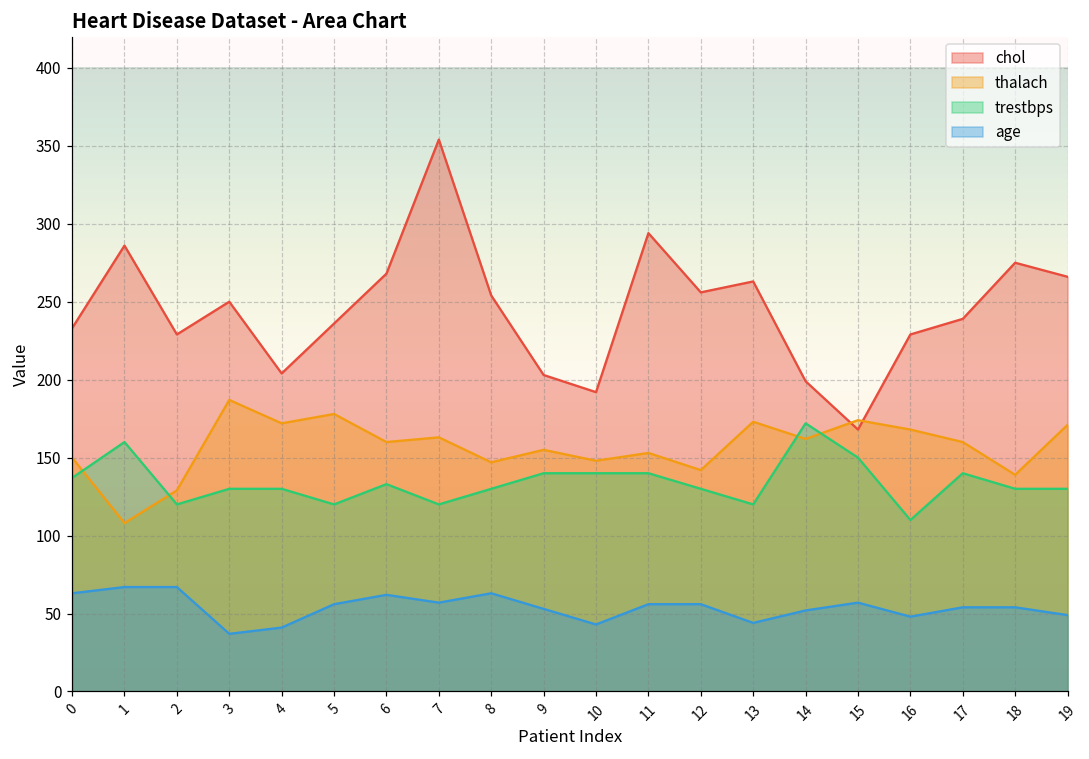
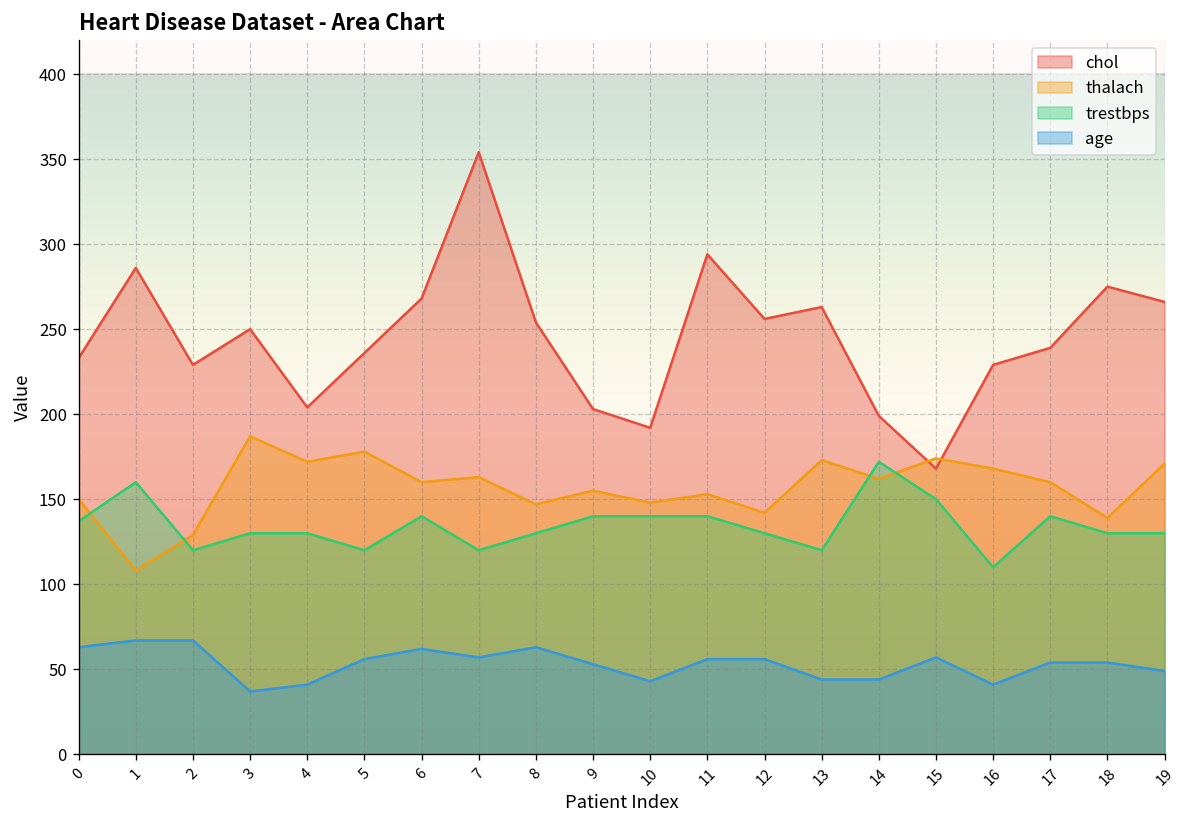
trestbps, 6: 133 -> 140
age, 14: 52 -> 44
age, 16: 48 -> 41
